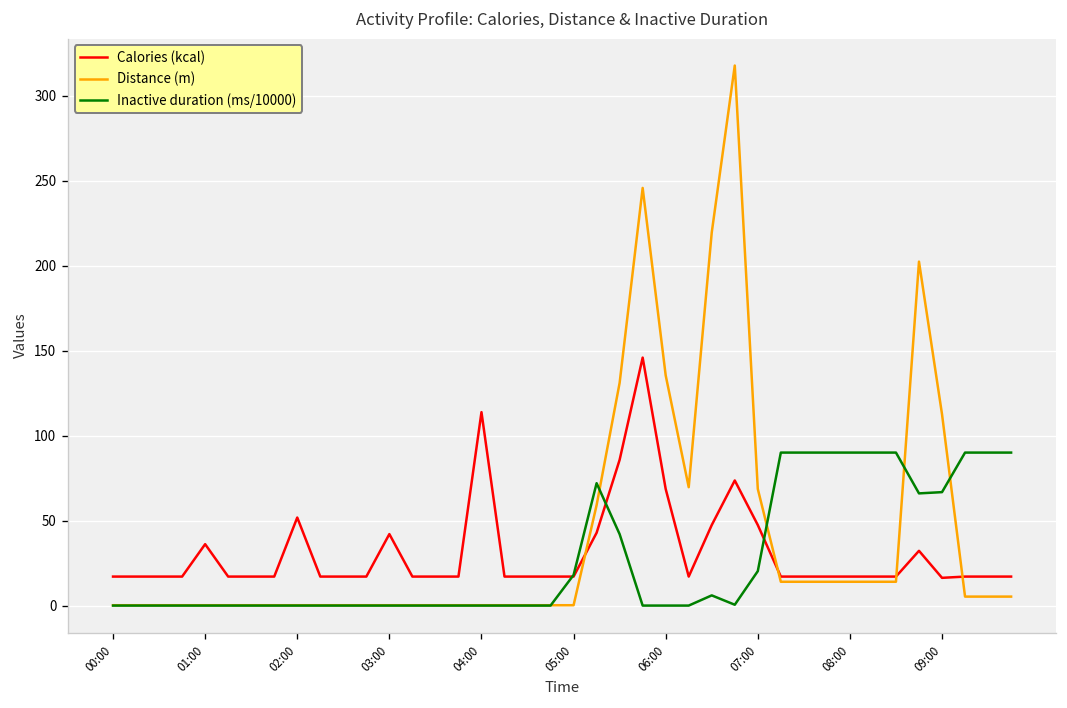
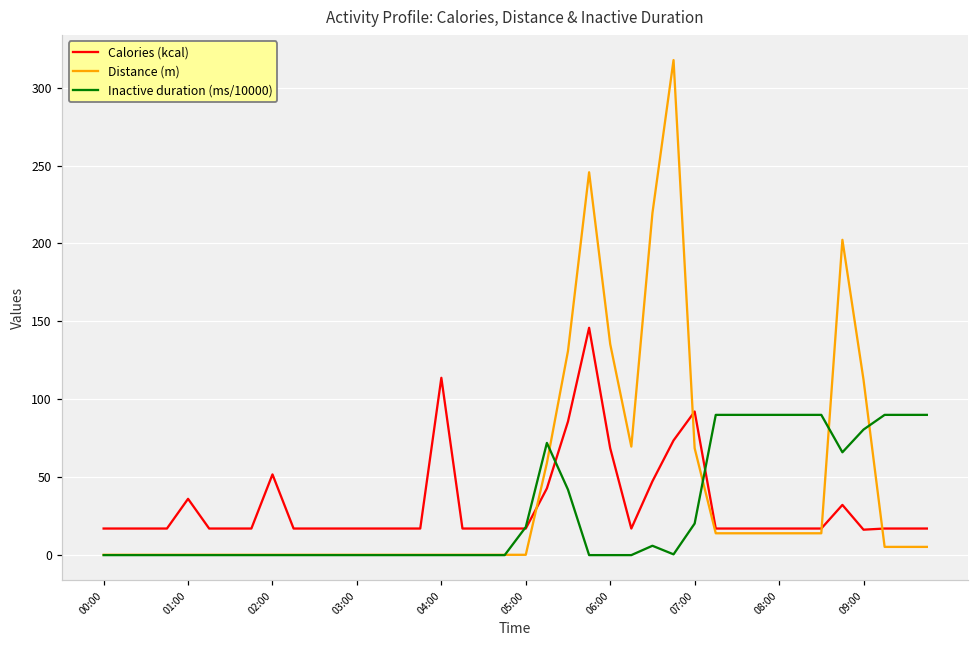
Calories (kcal), 03:00: 42 -> 17
Calories (kcal), 07:00: 47 -> 92
Inactive duration (ms/10000), 09:00: 67 -> 81
